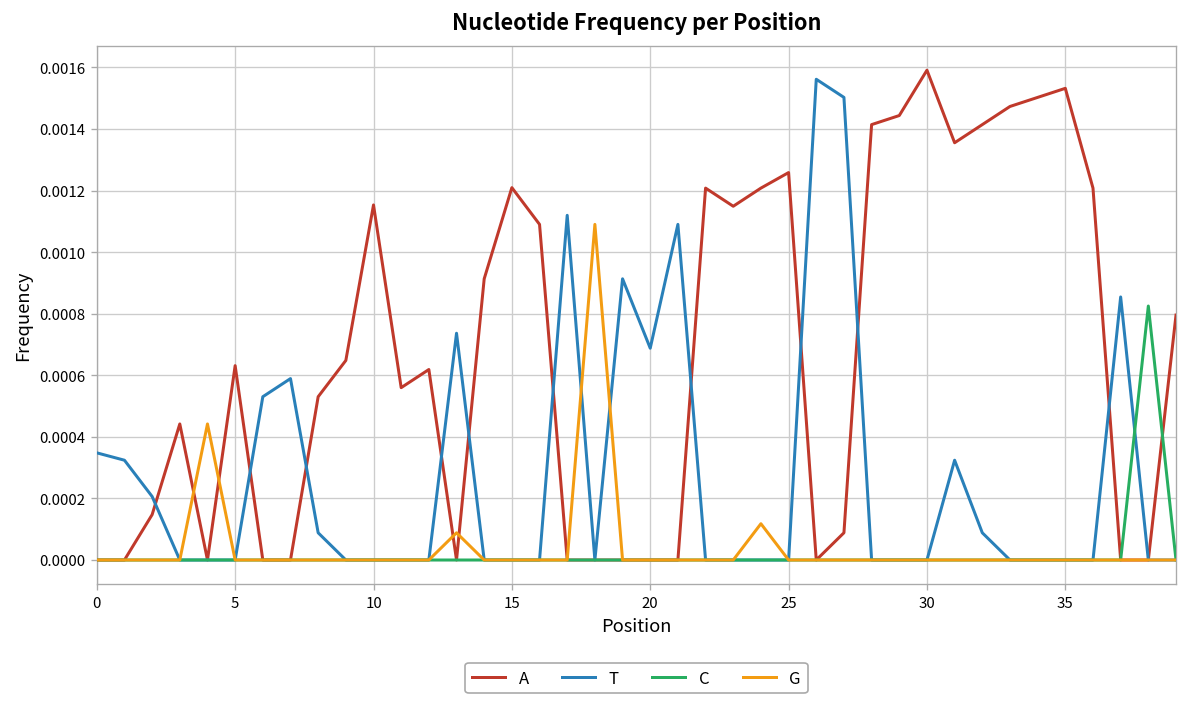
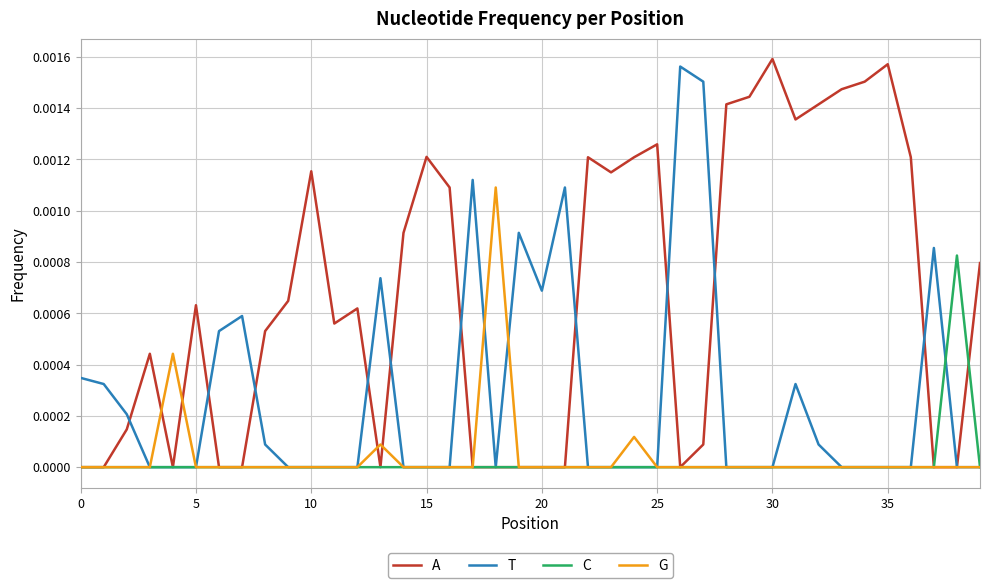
A, 35: 0.00153 -> 0.00157
